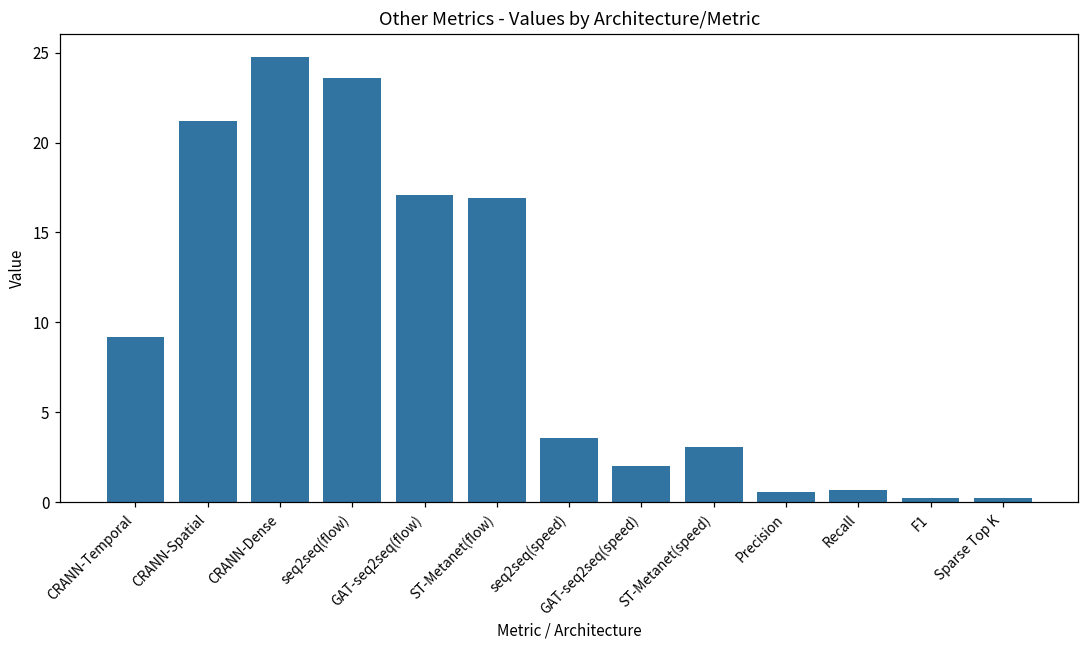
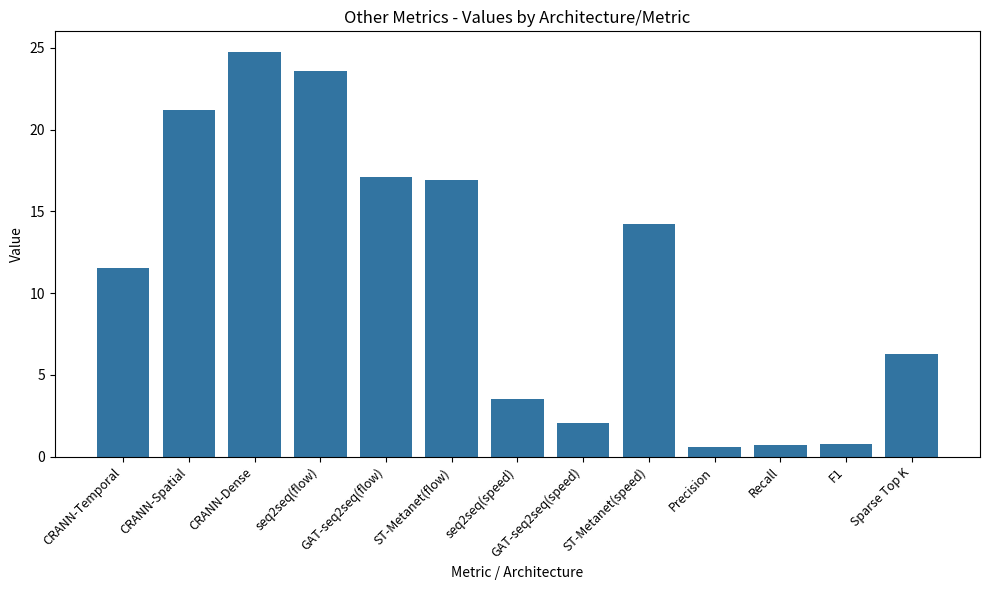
CRANN-Temporal: 9.2 -> 11.6
ST-Metanet(speed): 3.1 -> 14.3
F1: 0.3 -> 0.8
Sparse Top K: 0.2 -> 6.3
